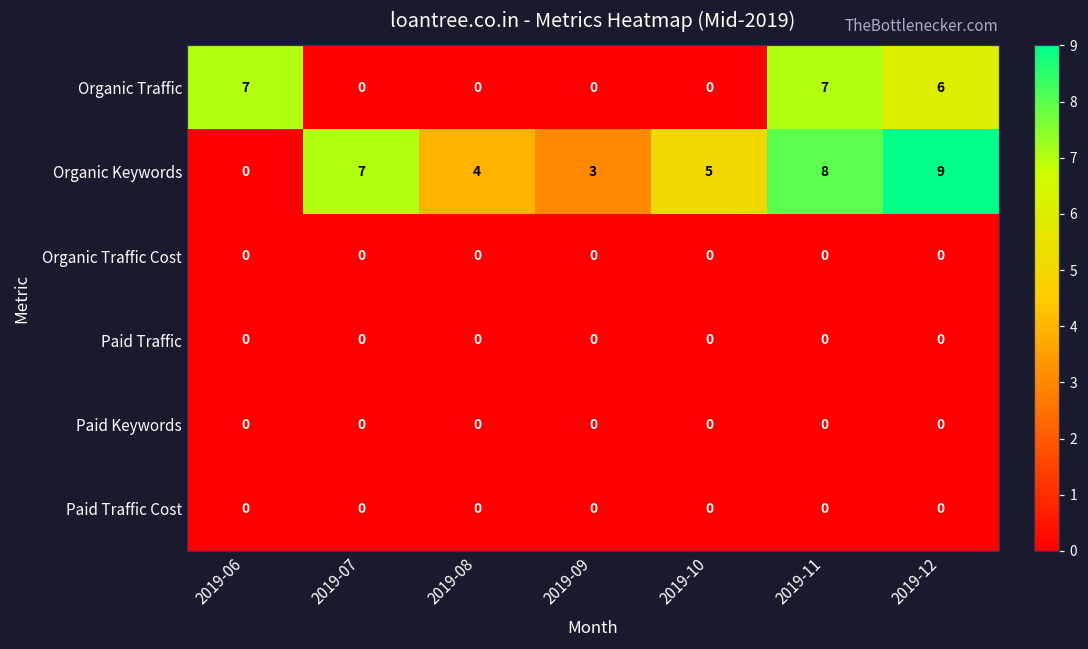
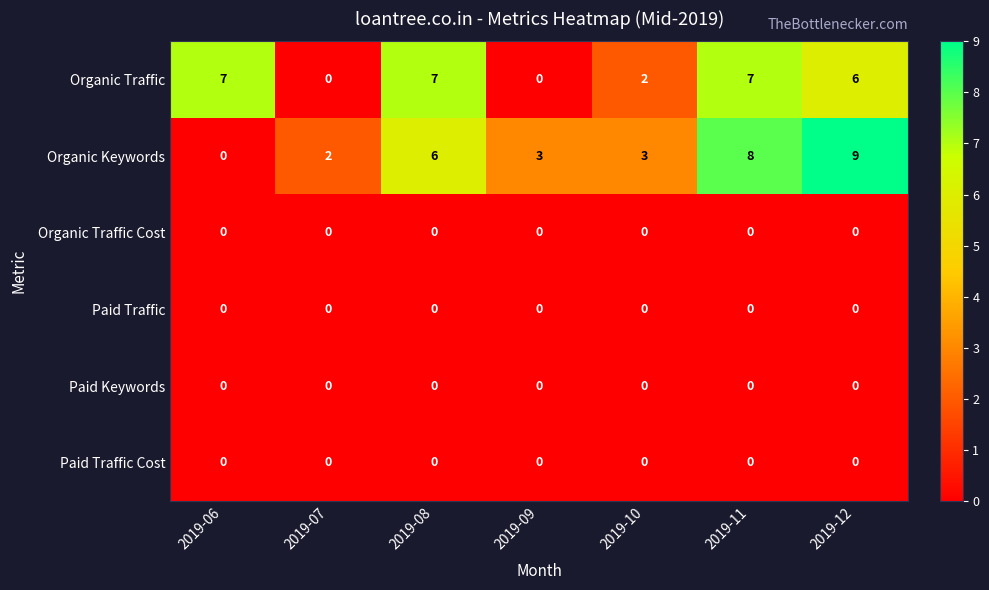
Organic Traffic, 2019-08: 0 -> 7
Organic Traffic, 2019-10: 0 -> 2
Organic Keywords, 2019-07: 7 -> 2
Organic Keywords, 2019-08: 4 -> 6
Organic Keywords, 2019-10: 5 -> 3
